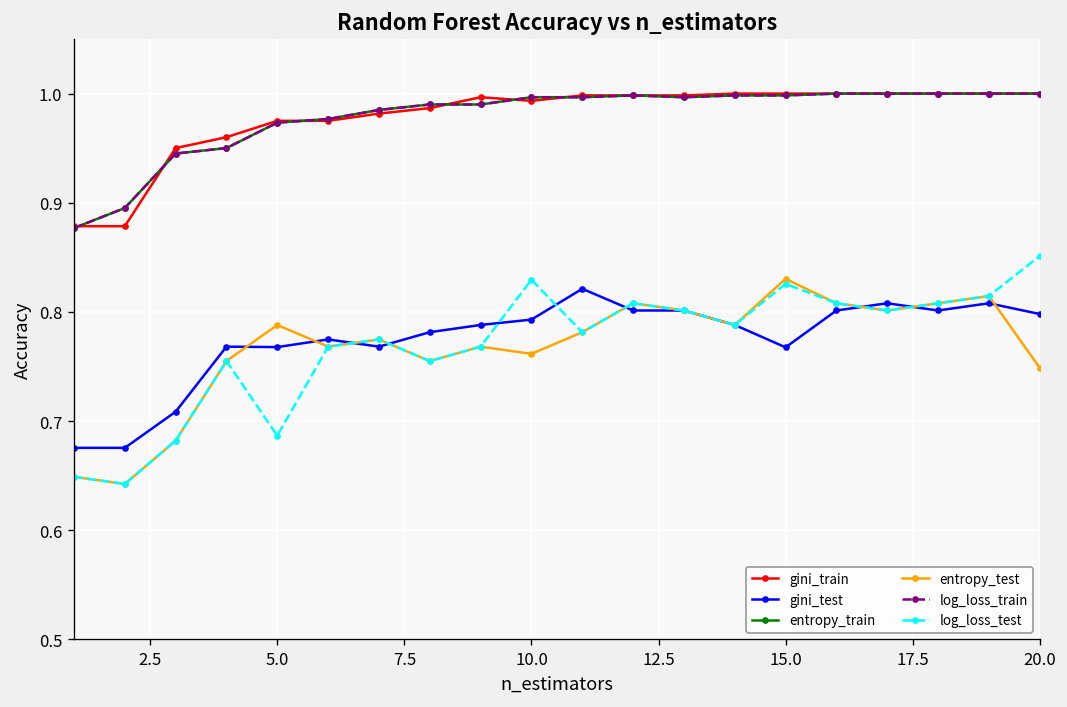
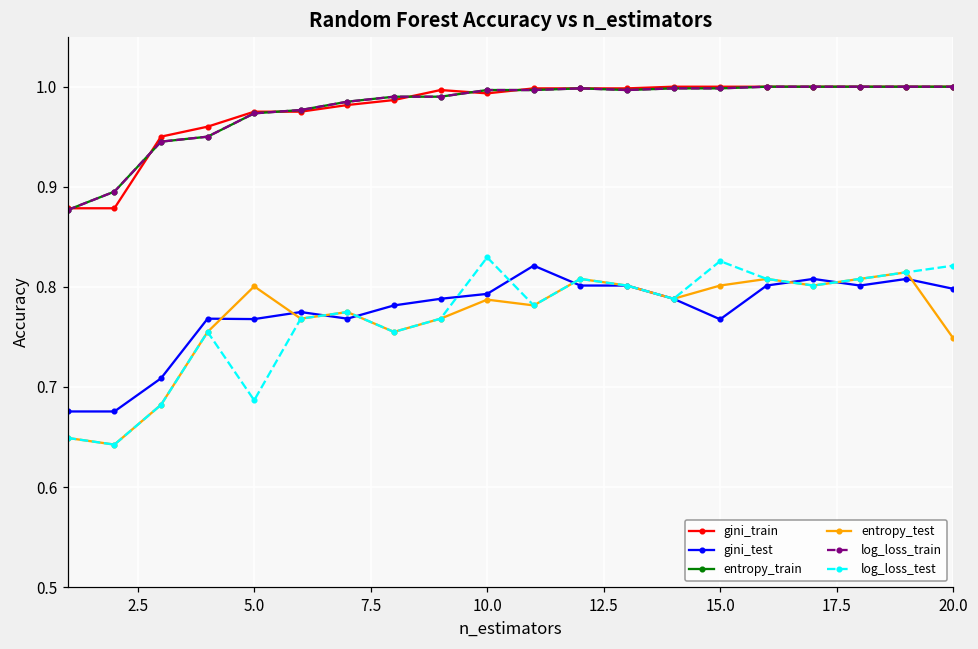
entropy_test, 5.0: 0.79 -> 0.80
entropy_test, 10.0: 0.76 -> 0.79
entropy_test, 15.0: 0.83 -> 0.80
log_loss_test, 20.0: 0.85 -> 0.82
